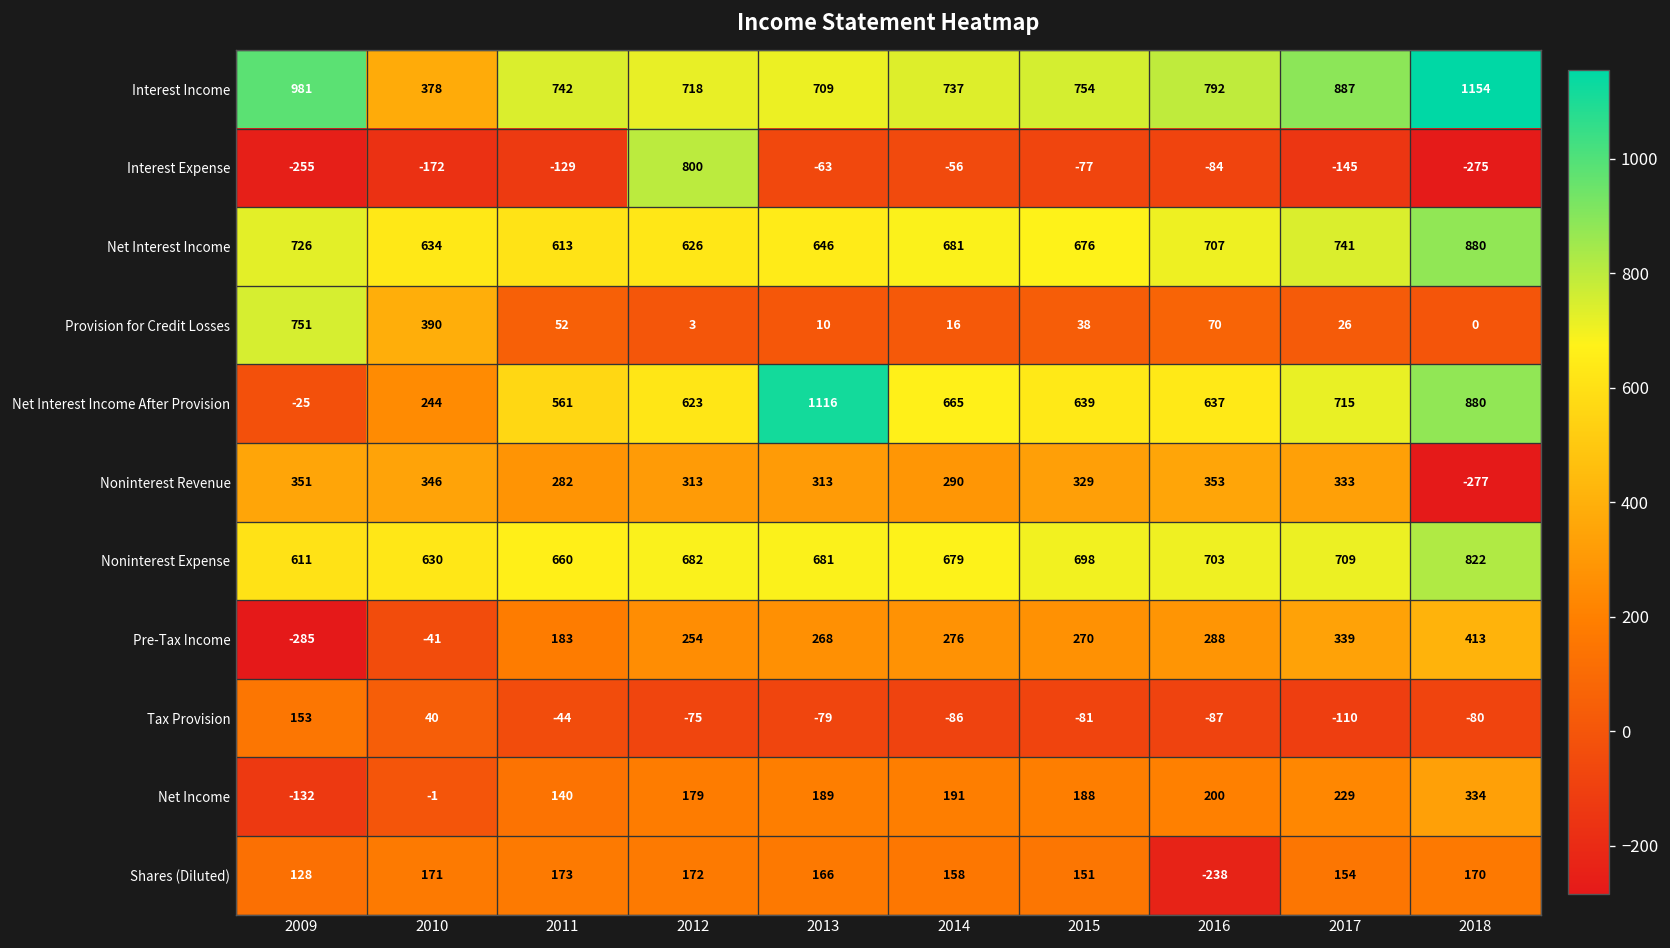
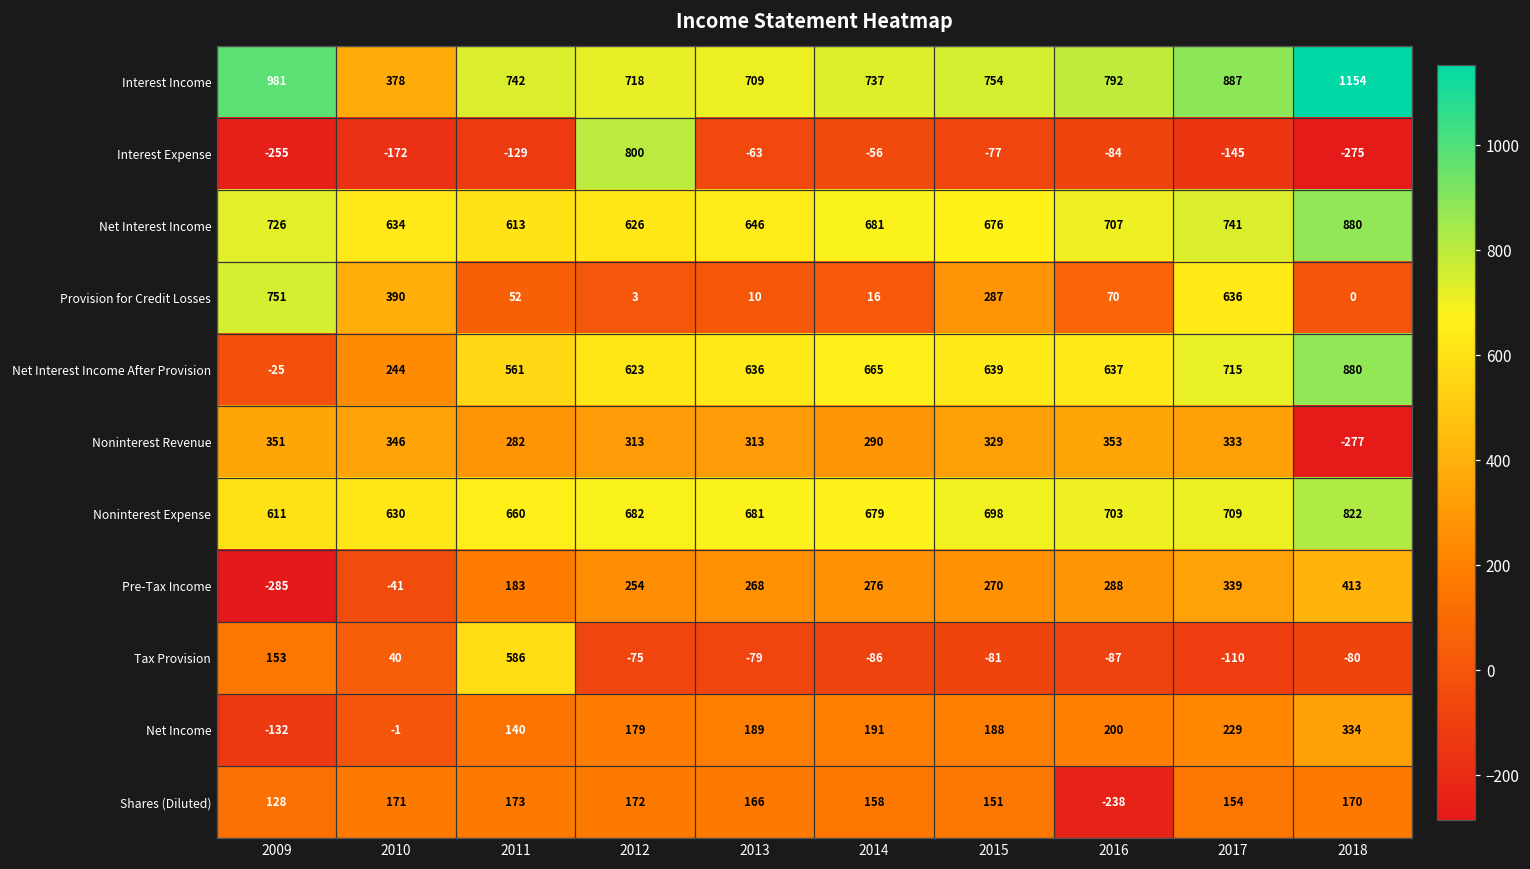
Provision for Credit Losses, 2015: 38 -> 287
Provision for Credit Losses, 2017: 26 -> 636
Net Interest Income After Provision, 2013: 1116 -> 636
Tax Provision, 2011: -44 -> 586
